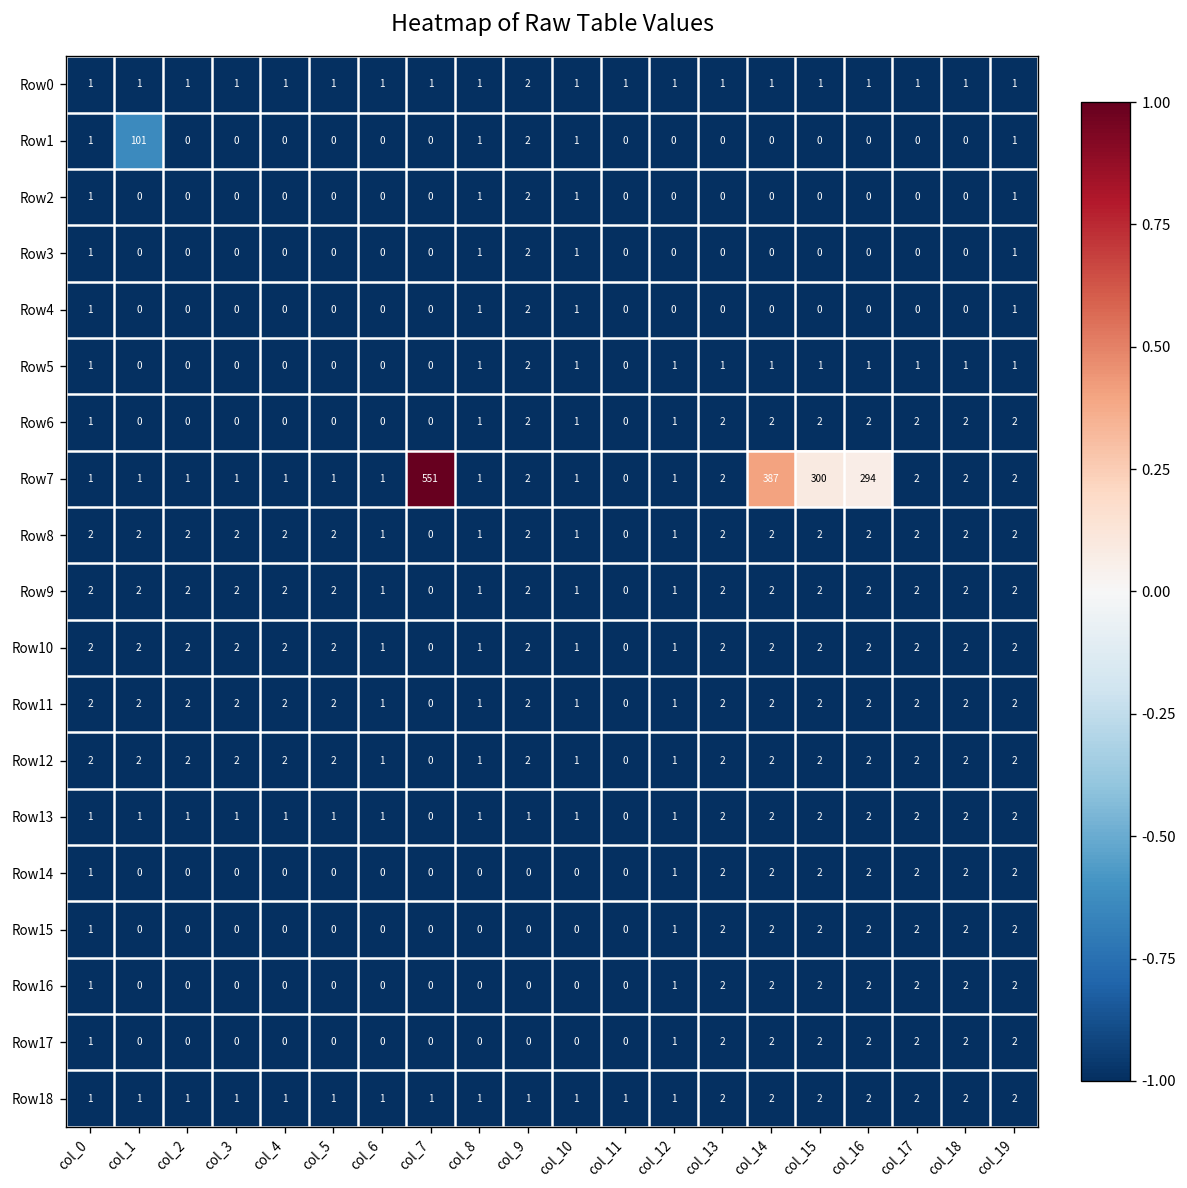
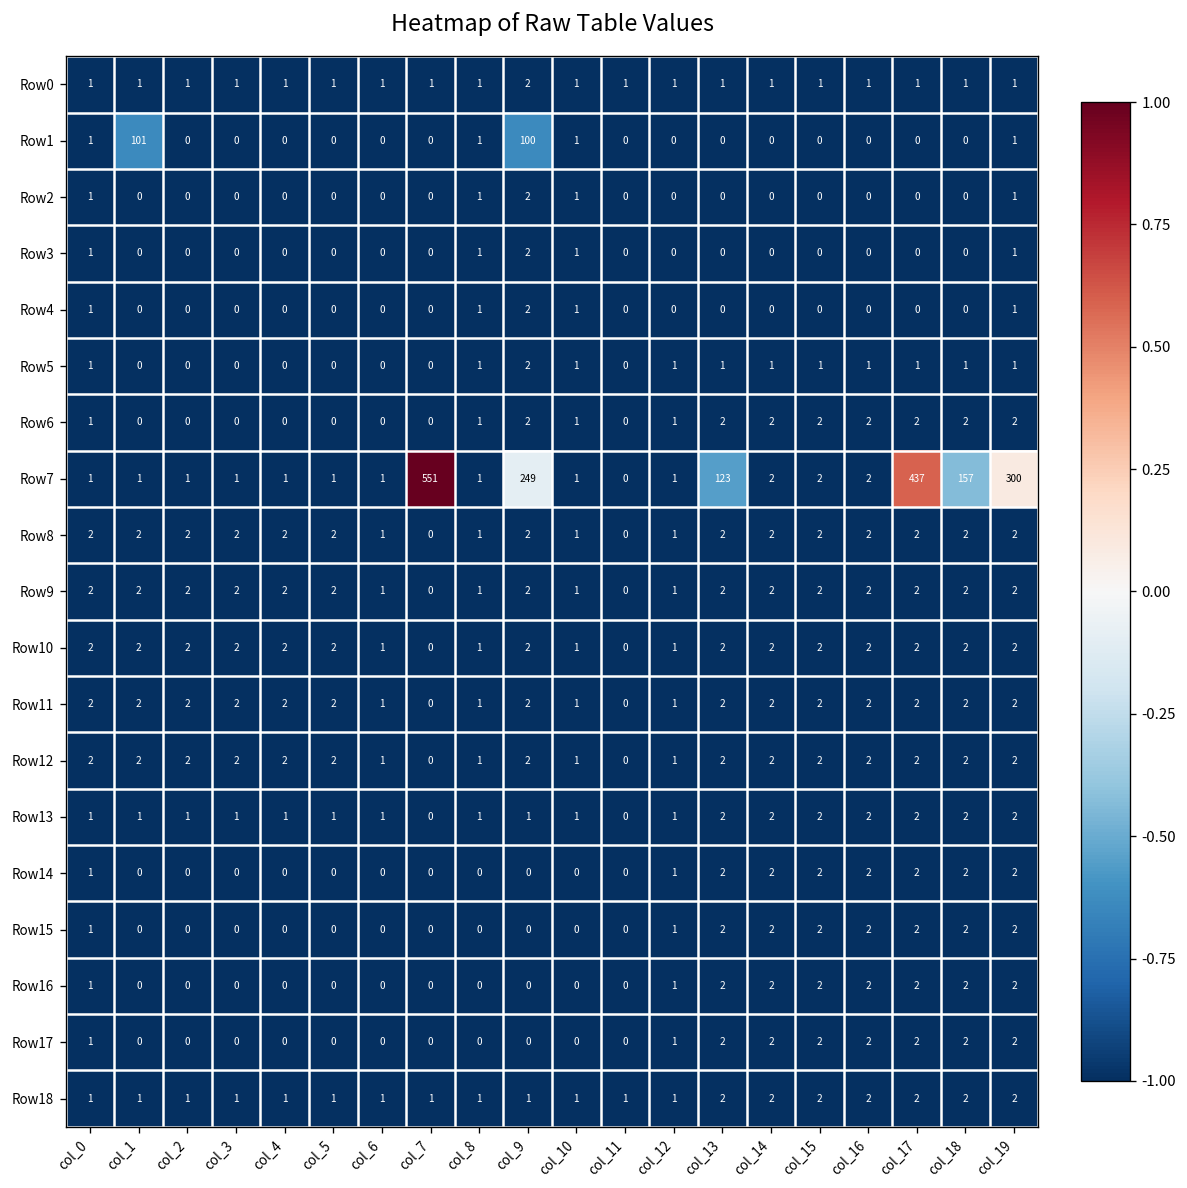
Row1, col_9: 2 -> 100
Row7, col_9: 2 -> 249
Row7, col_13: 2 -> 123
Row7, col_14: 387 -> 2
Row7, col_15: 300 -> 2
Row7, col_16: 294 -> 2
Row7, col_17: 2 -> 437
Row7, col_18: 2 -> 157
Row7, col_19: 2 -> 300
